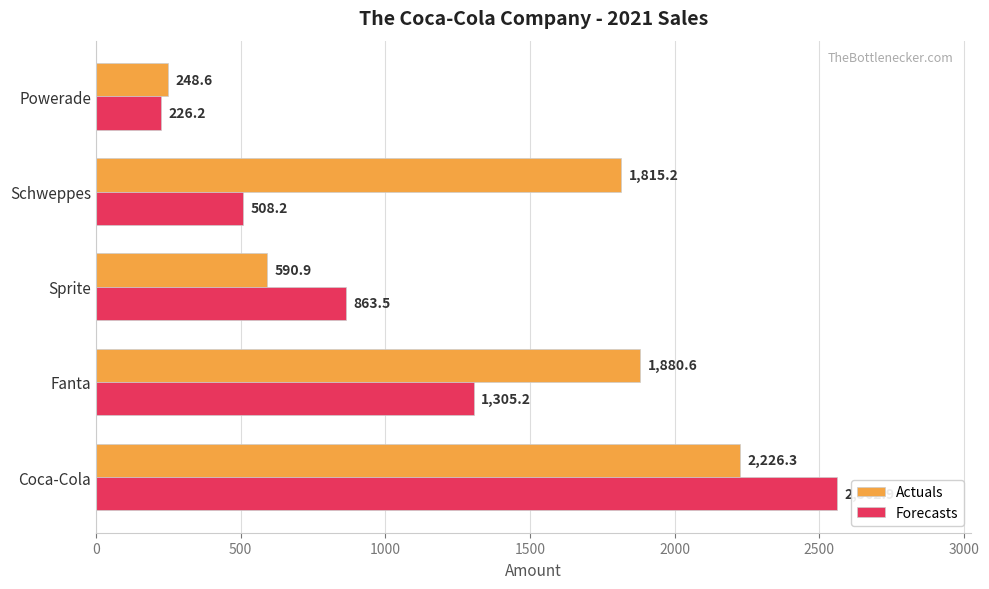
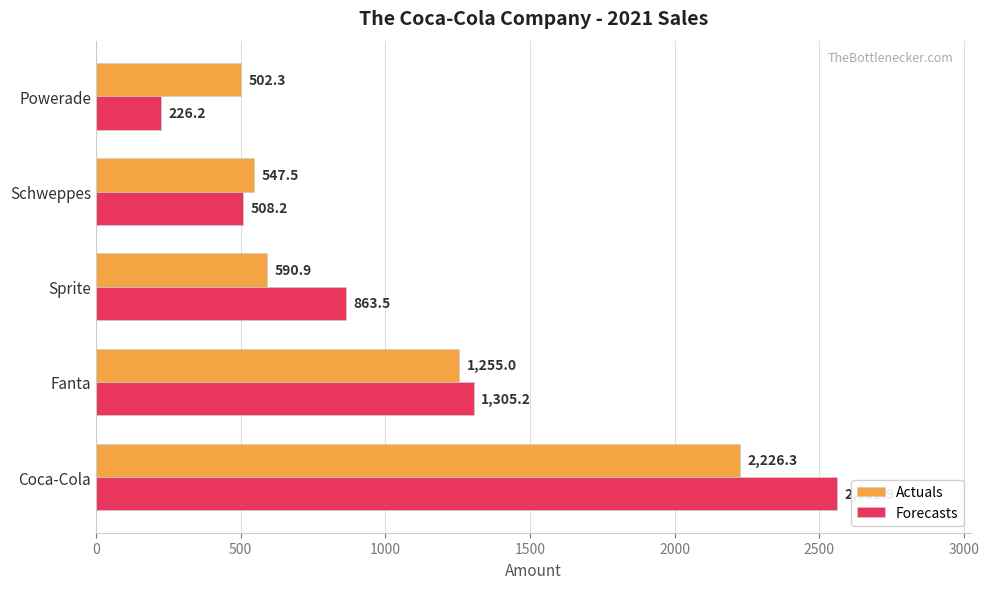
Actuals, Powerade: 248.6 -> 502.3
Actuals, Schweppes: 1,815.2 -> 547.5
Actuals, Fanta: 1,880.6 -> 1,255.0
